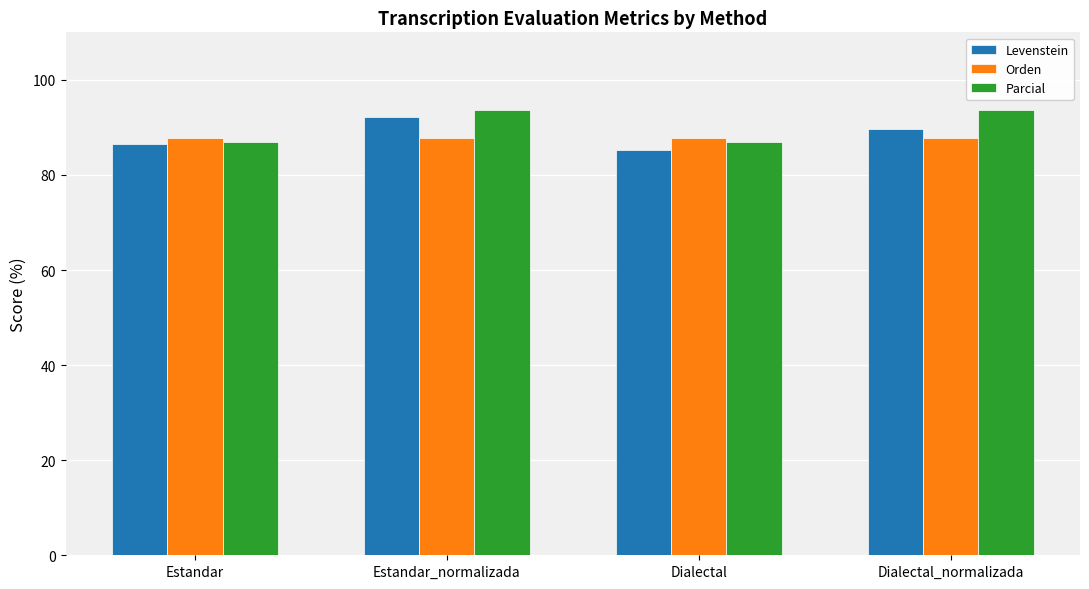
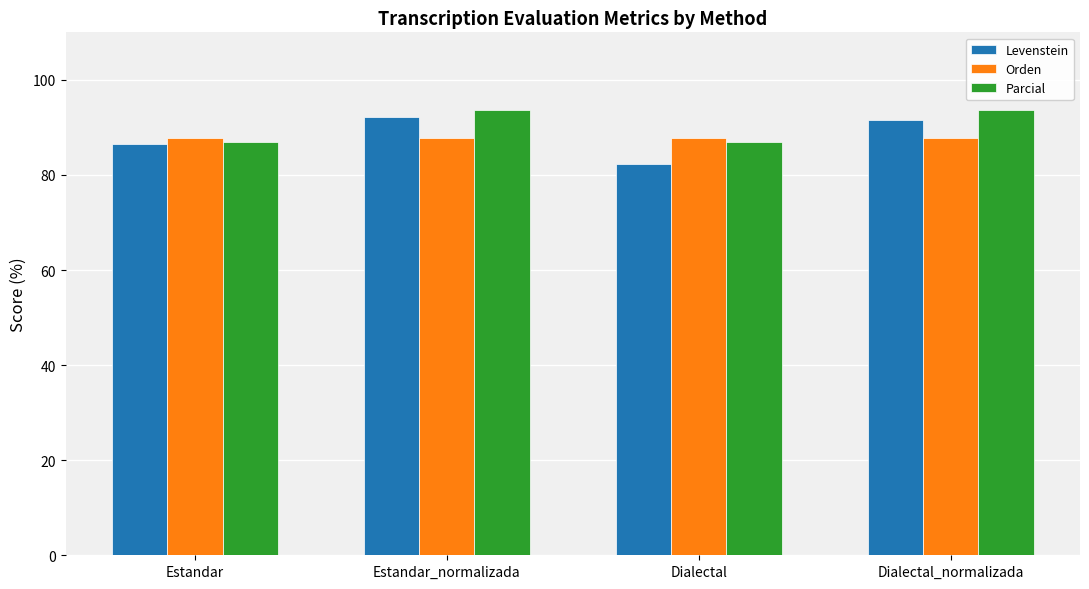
Levenstein, Dialectal: 85 -> 82
Levenstein, Dialectal_normalizada: 90 -> 91
